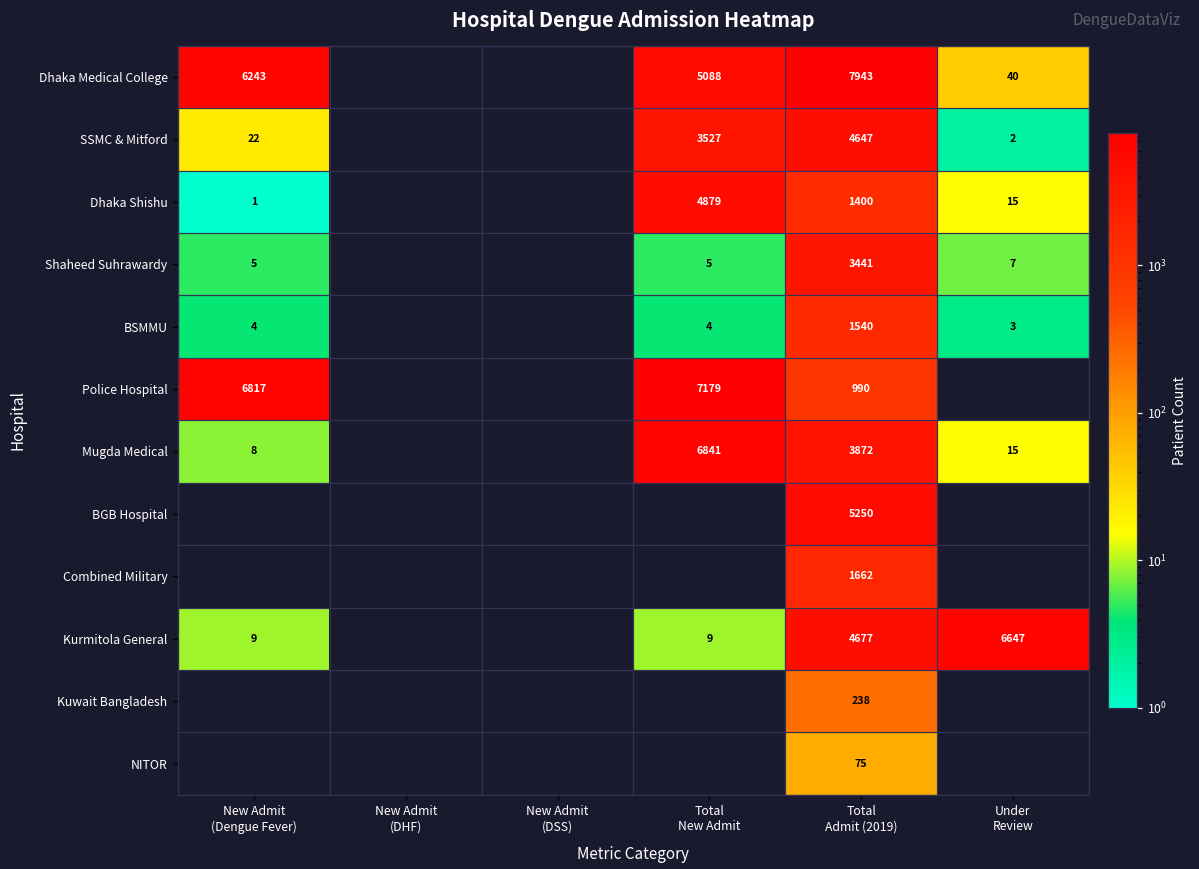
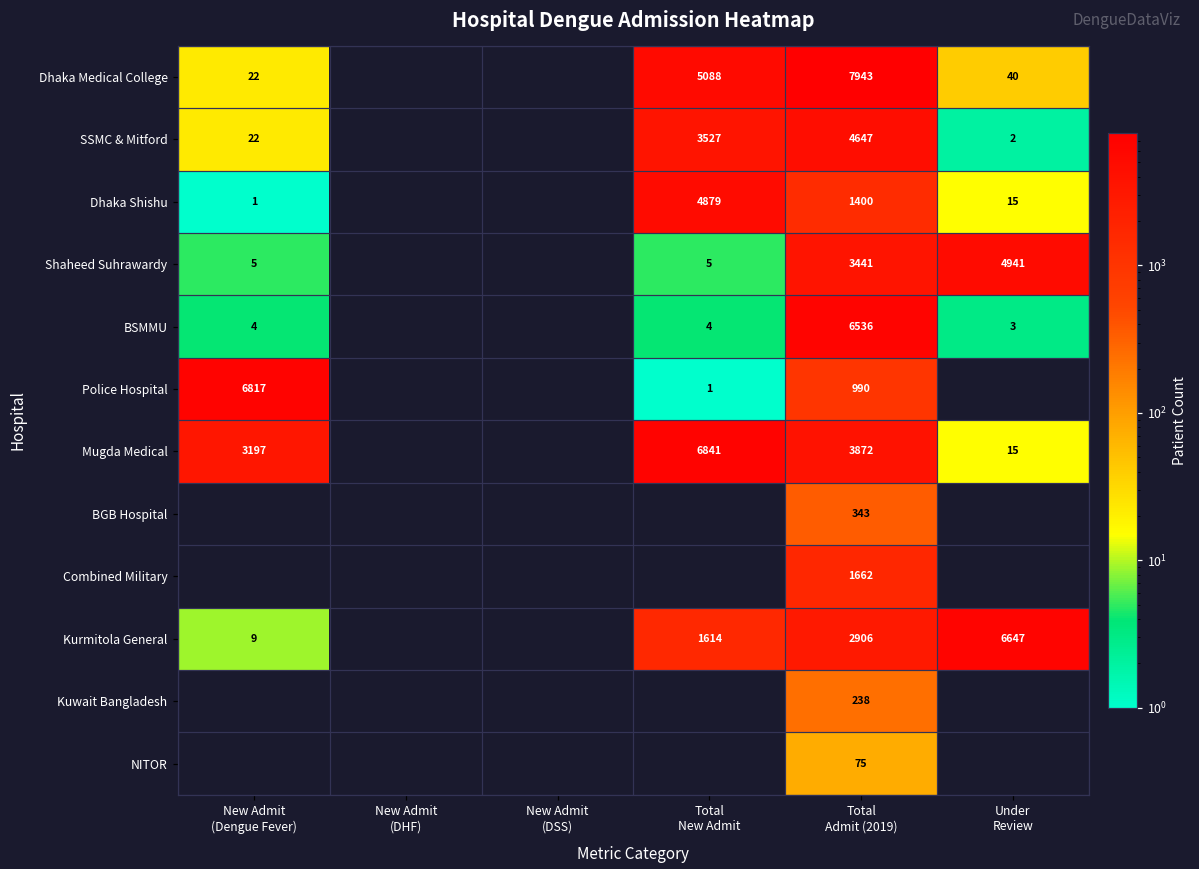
Dhaka Medical College, New Admit (Dengue Fever): 6243 -> 22
Shaheed Suhrawardy, Under Review: 7 -> 4941
BSMMU, Total Admit (2019): 1540 -> 6536
Police Hospital, Total New Admit: 7179 -> 1
Mugda Medical, New Admit (Dengue Fever): 8 -> 3197
BGB Hospital, Total Admit (2019): 5250 -> 343
Kurmitola General, Total New Admit: 9 -> 1614
Kurmitola General, Total Admit (2019): 4677 -> 2906
